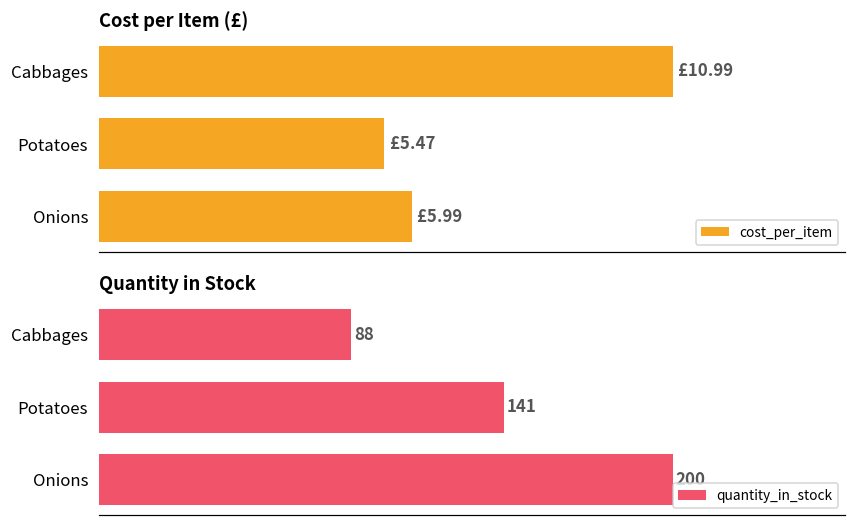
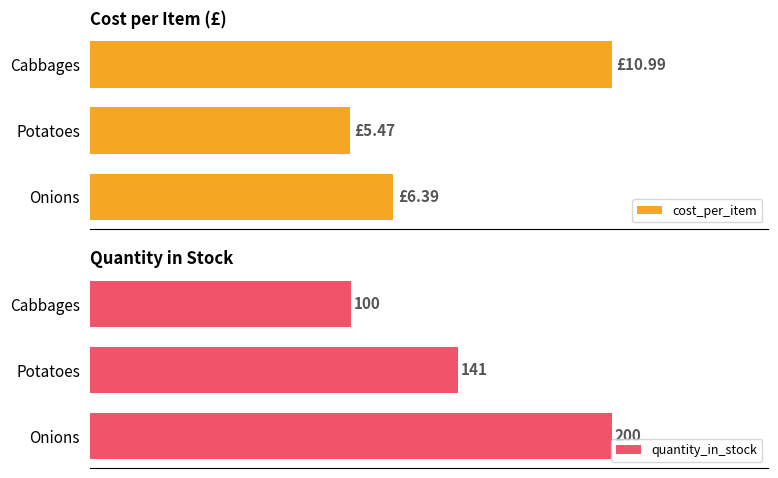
Cost per Item (£), Onions: £5.99 -> £6.39
Quantity in Stock, Cabbages: 88 -> 100
